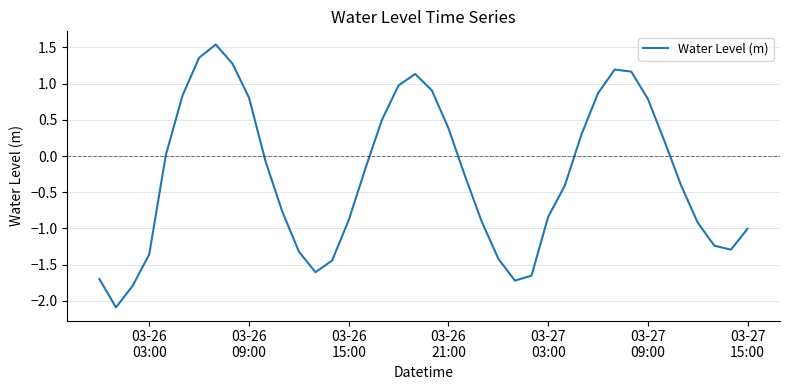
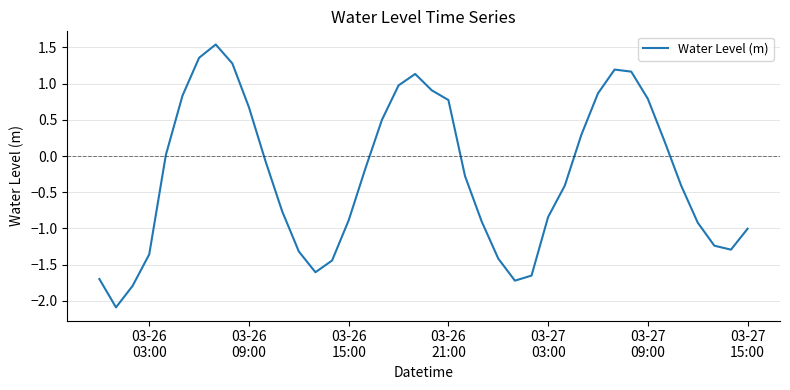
03-26 09:00: 0.8 -> 0.7
03-26 21:00: 0.4 -> 0.8
